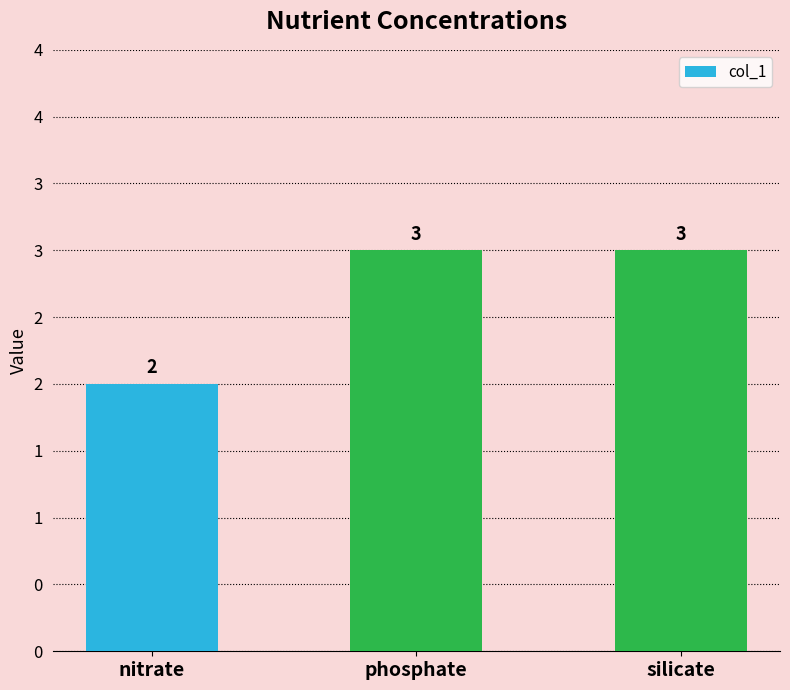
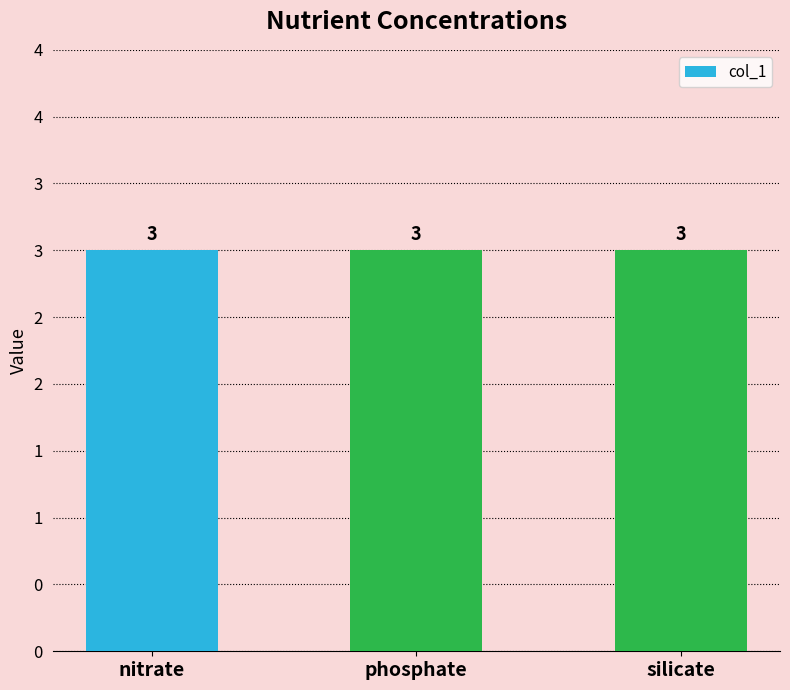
nitrate: 2 -> 3
